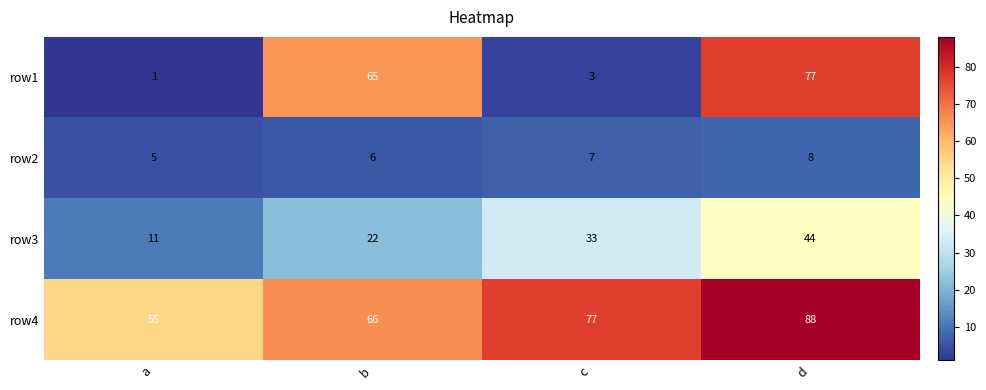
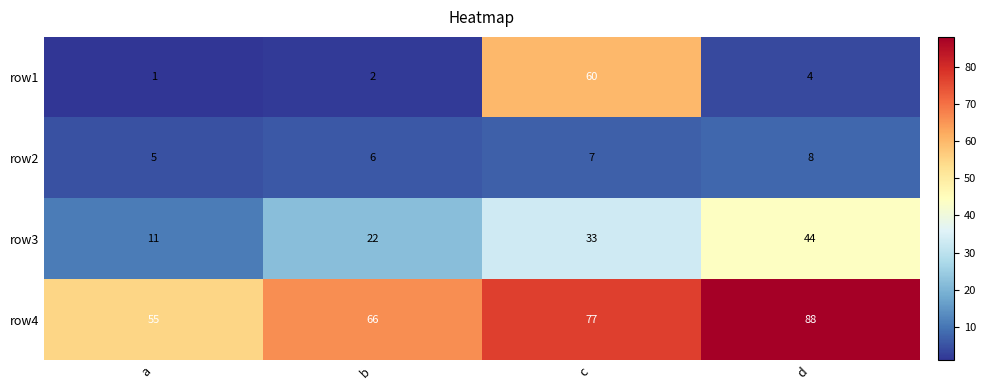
row1, b: 65 -> 2
row1, c: 3 -> 60
row1, d: 77 -> 4
